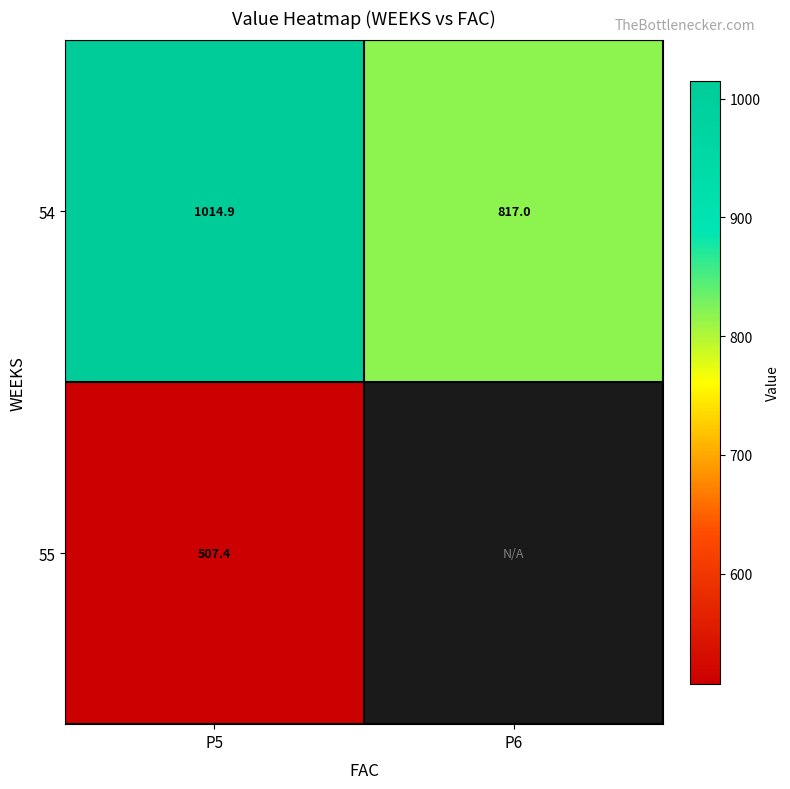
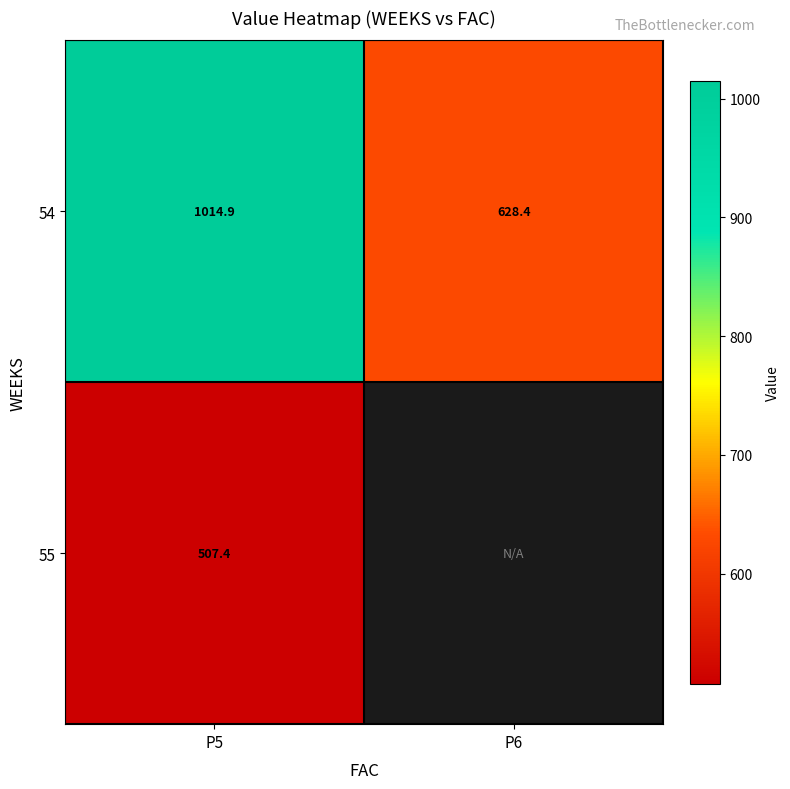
54, P6: 817.0 -> 628.4
